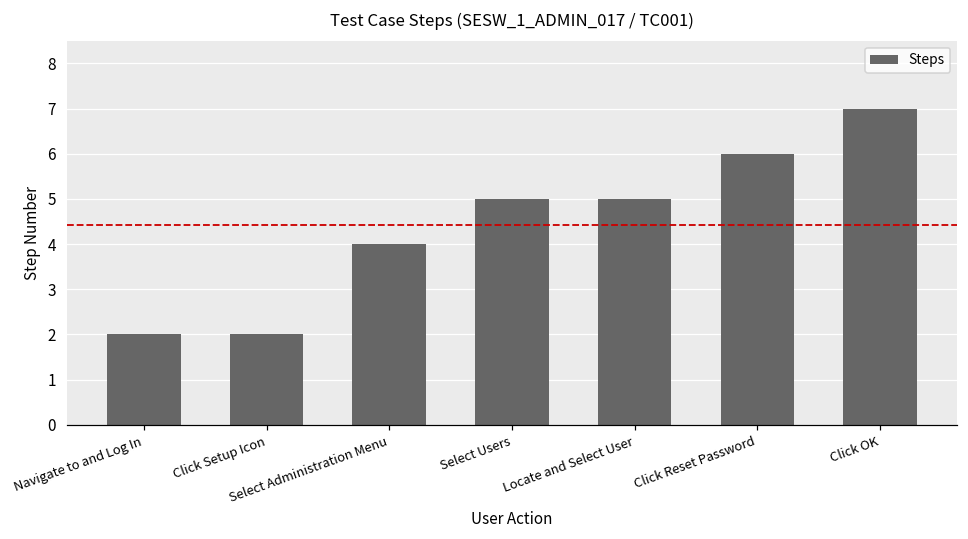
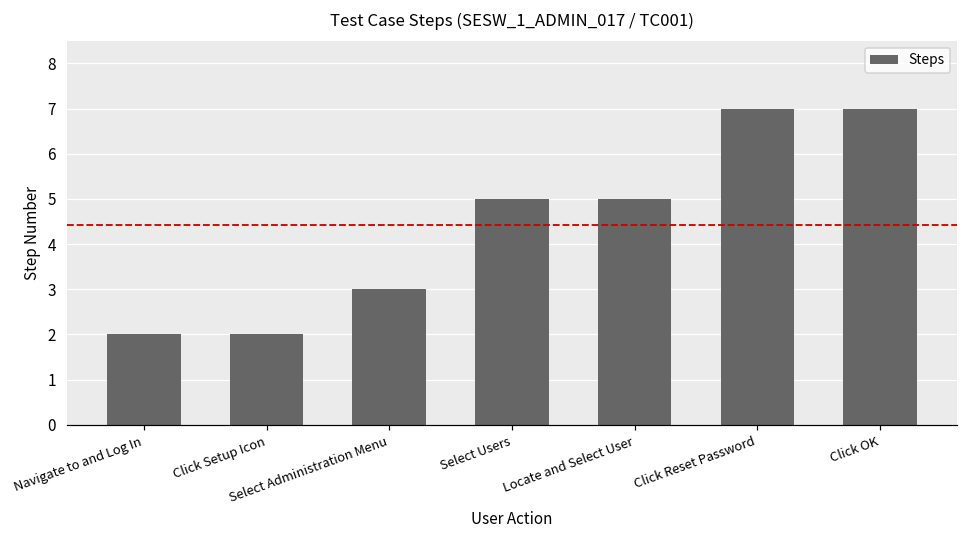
Select Administration Menu: 4 -> 3
Click Reset Password: 6 -> 7
